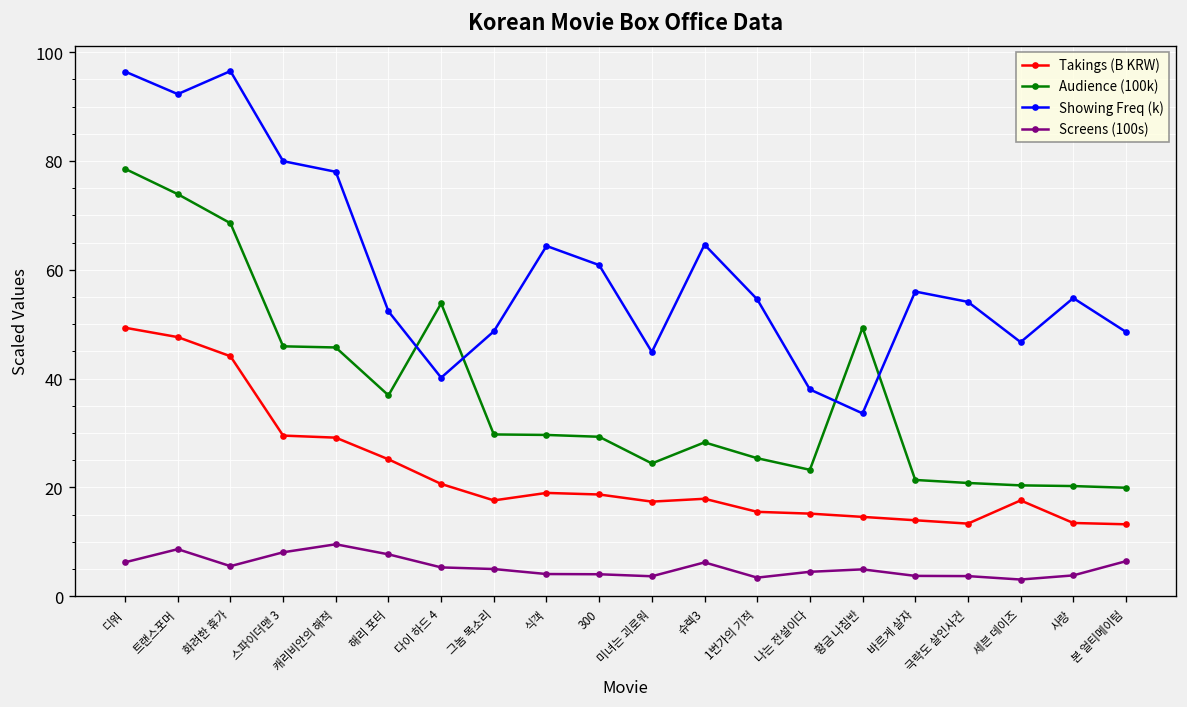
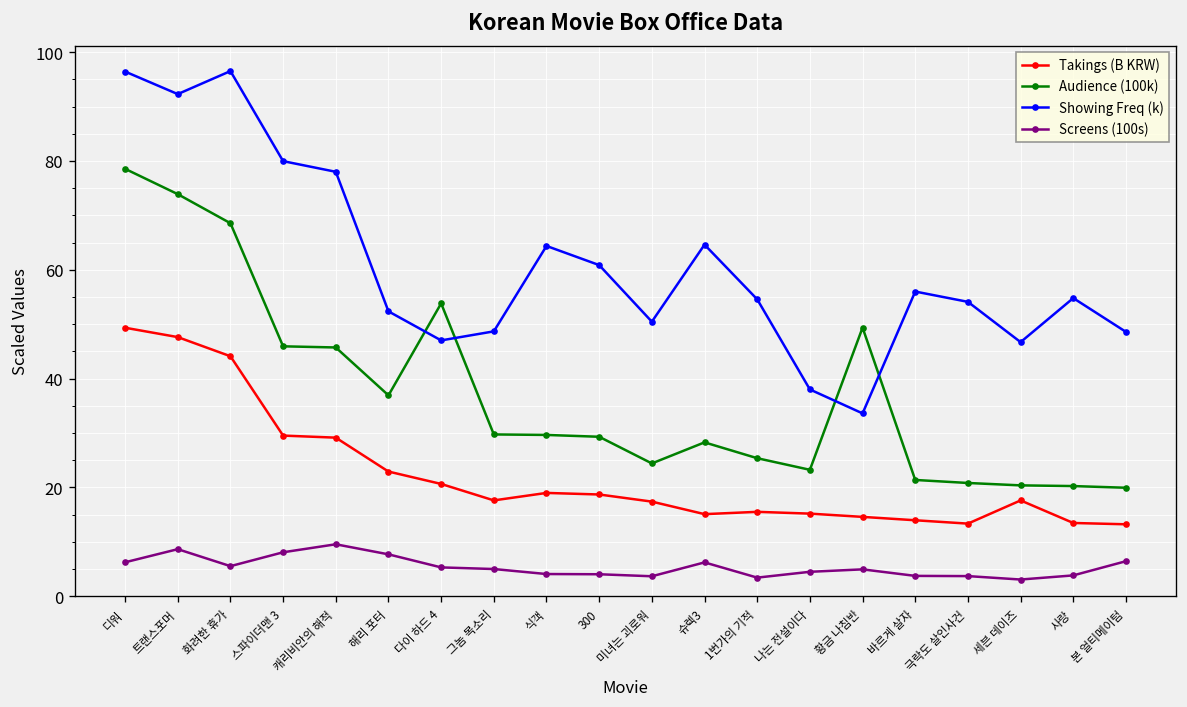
Takings (B KRW), 해리 포터: 25 -> 23
Showing Freq (k), 다이 하드 4: 40 -> 47
Showing Freq (k), 미녀는 괴로워: 45 -> 50
Takings (B KRW), 슈렉3: 18 -> 15
